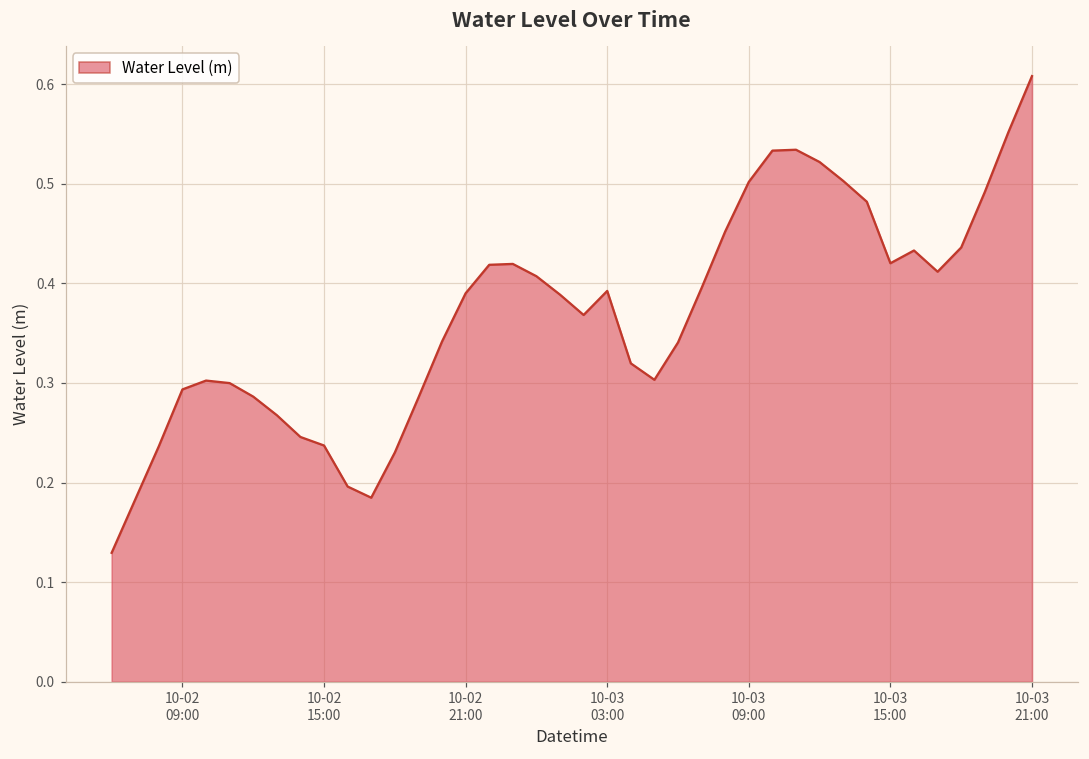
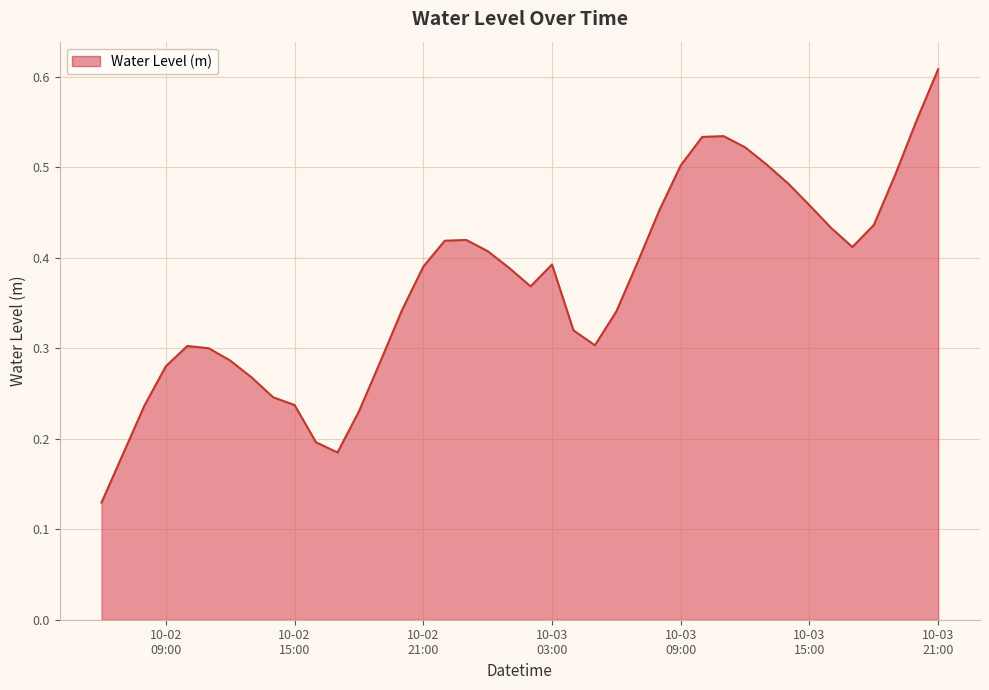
10-02 09:00: 0.29 -> 0.28
10-03 15:00: 0.42 -> 0.46
